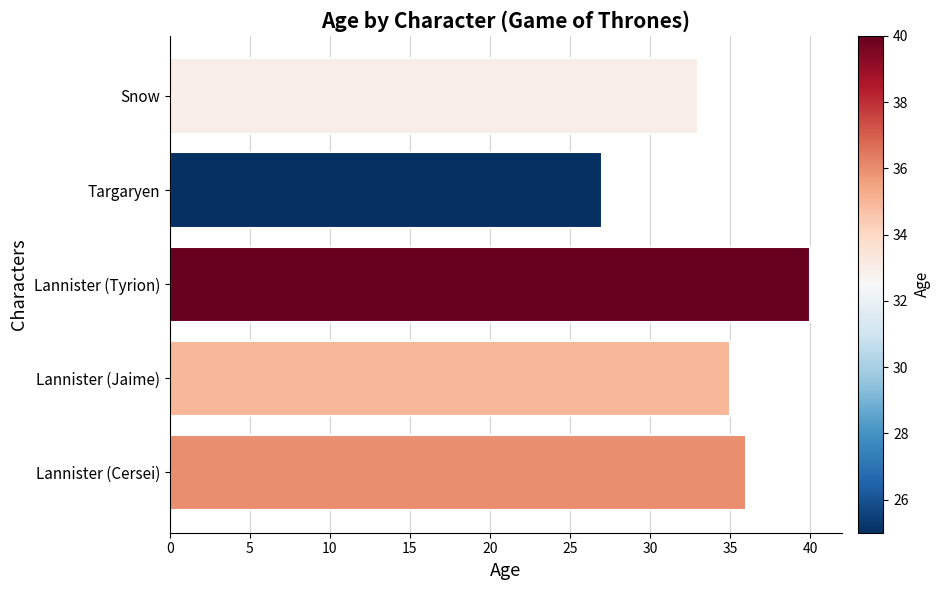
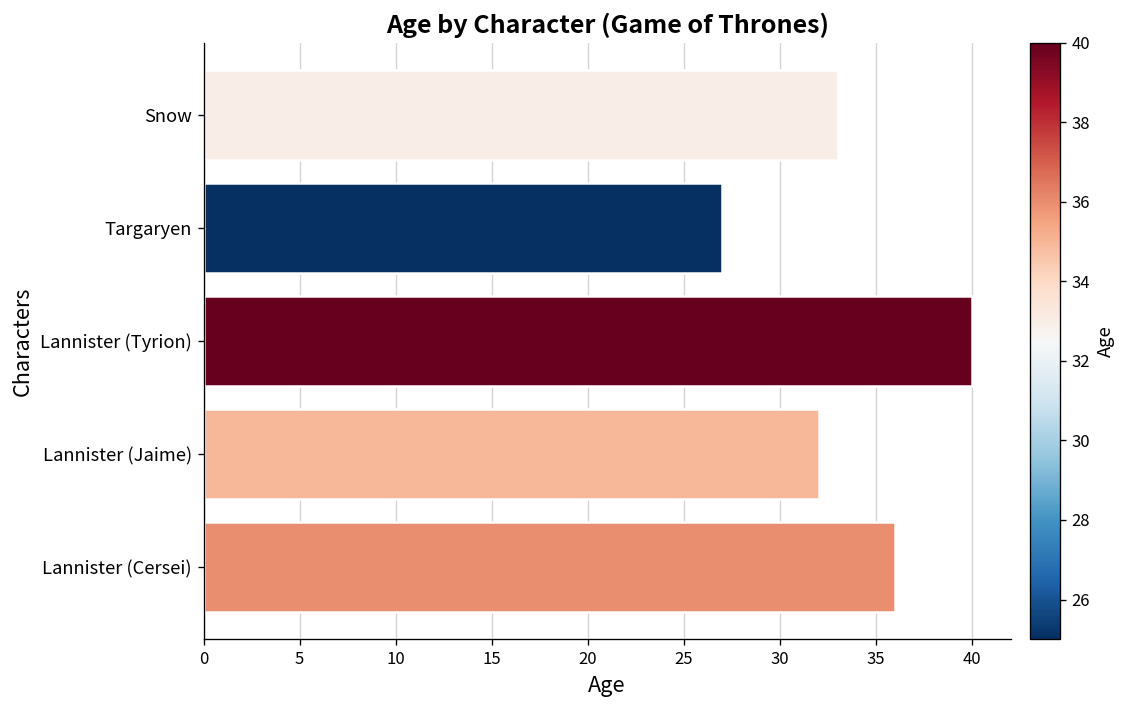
Lannister (Jaime): 35 -> 32
